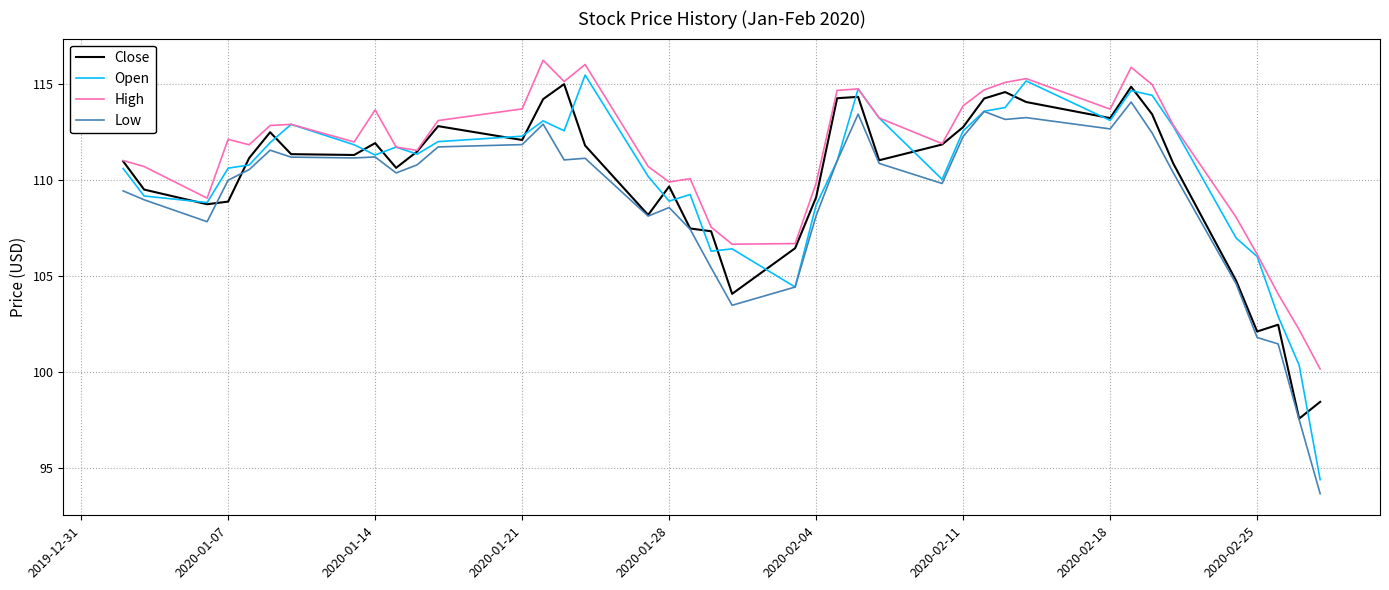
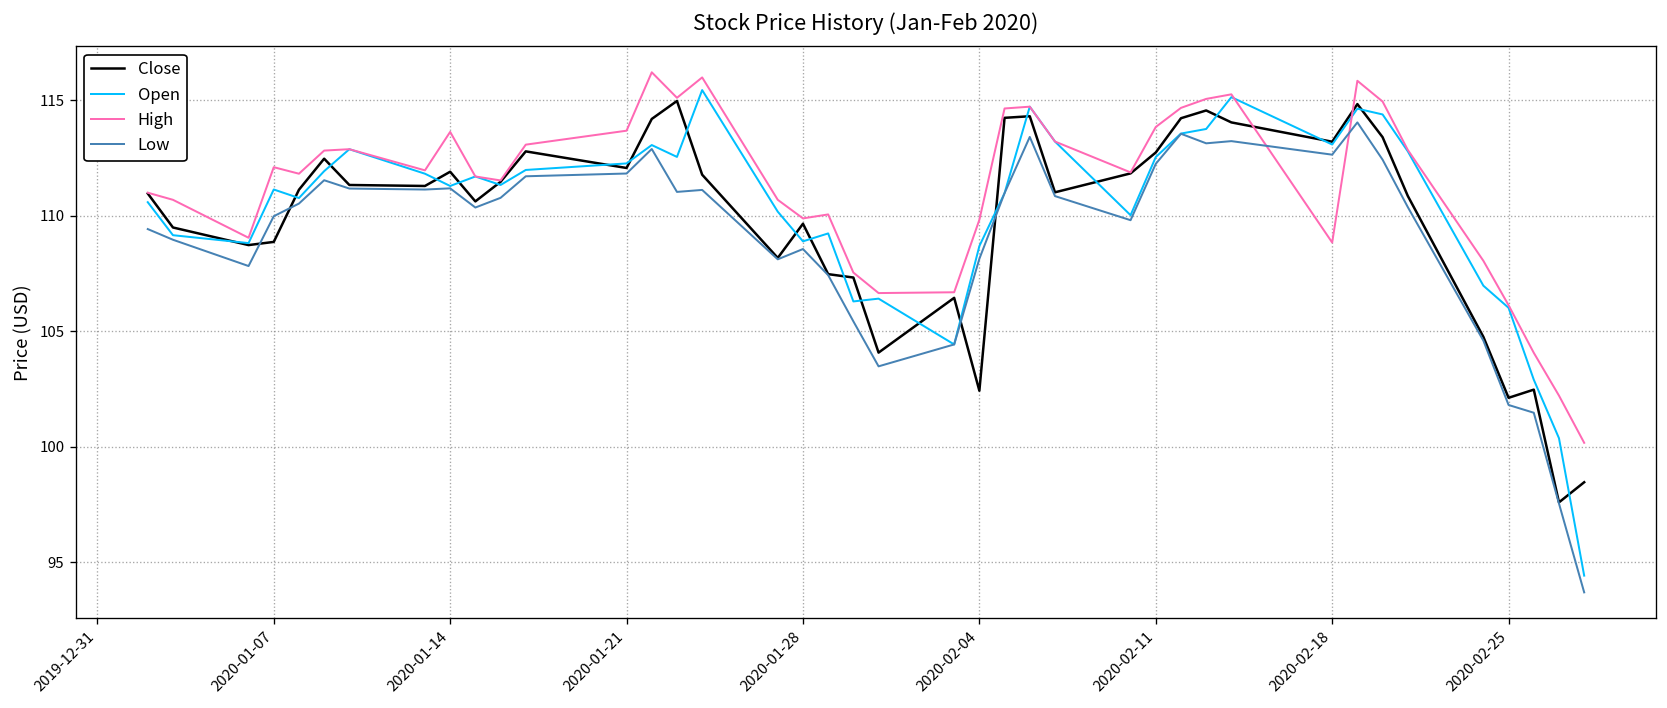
Open, 2020-01-07: 110.6 -> 111.1
Close, 2020-02-04: 109.1 -> 102.4
High, 2020-02-18: 113.7 -> 108.8
